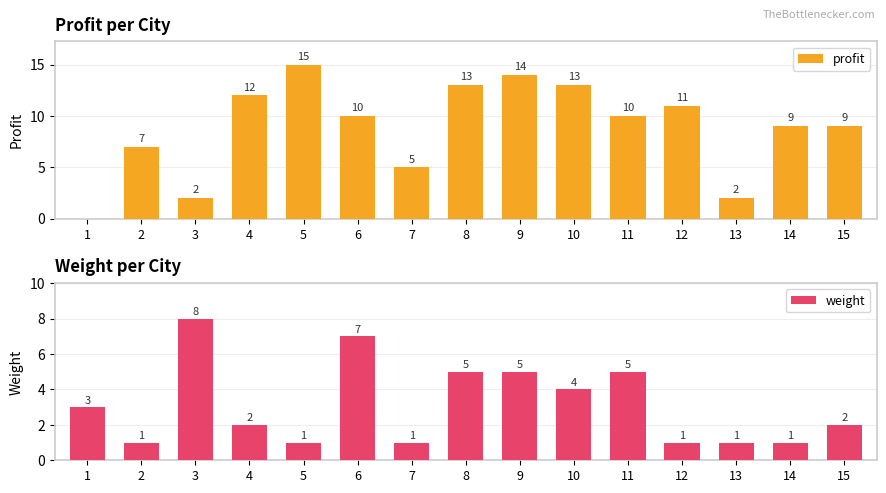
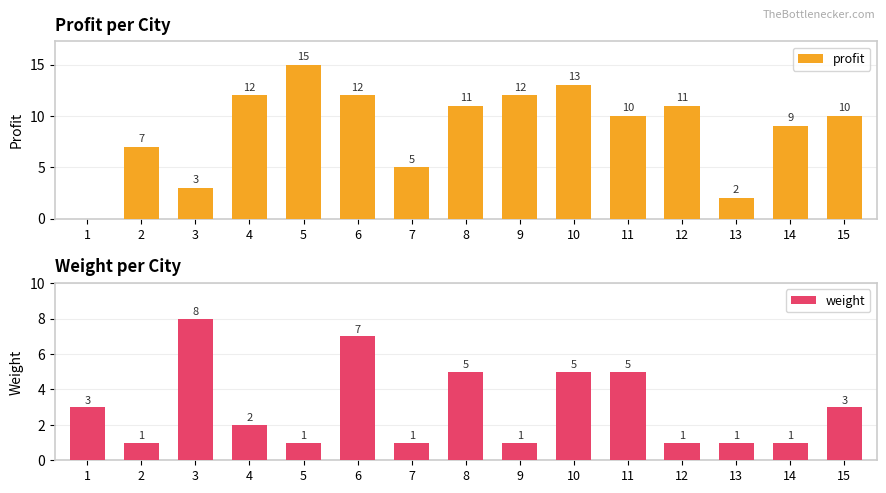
Profit per City, 3: 2 -> 3
Profit per City, 6: 10 -> 12
Profit per City, 8: 13 -> 11
Profit per City, 9: 14 -> 12
Profit per City, 15: 9 -> 10
Weight per City, 9: 5 -> 1
Weight per City, 10: 4 -> 5
Weight per City, 15: 2 -> 3
